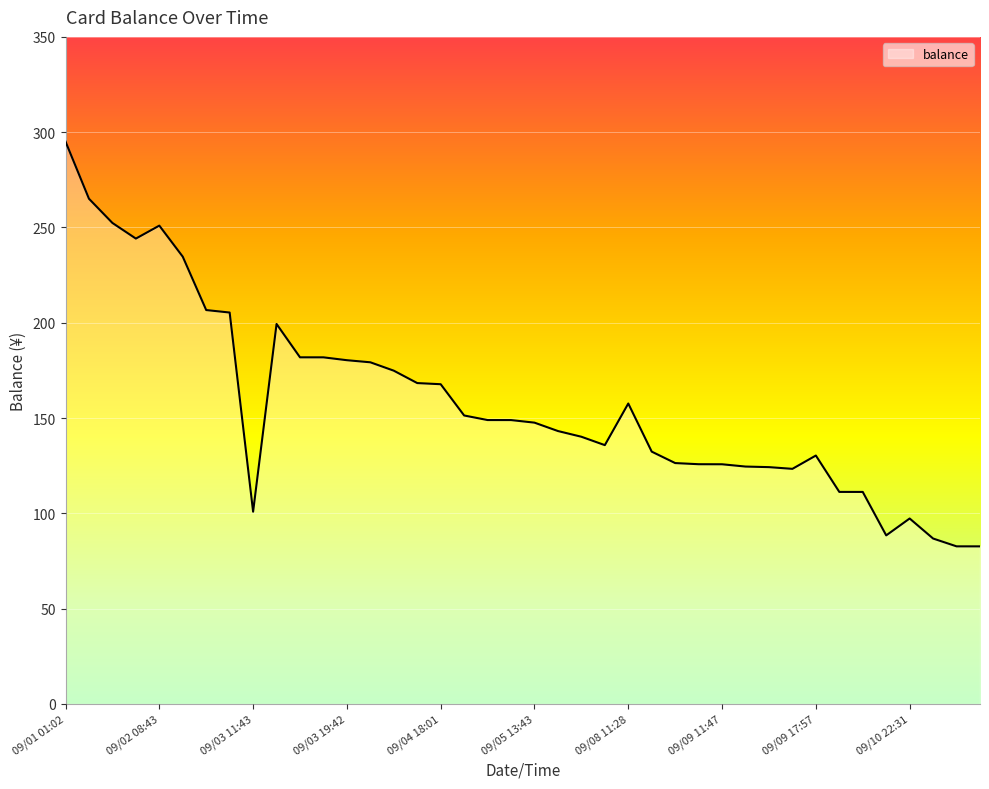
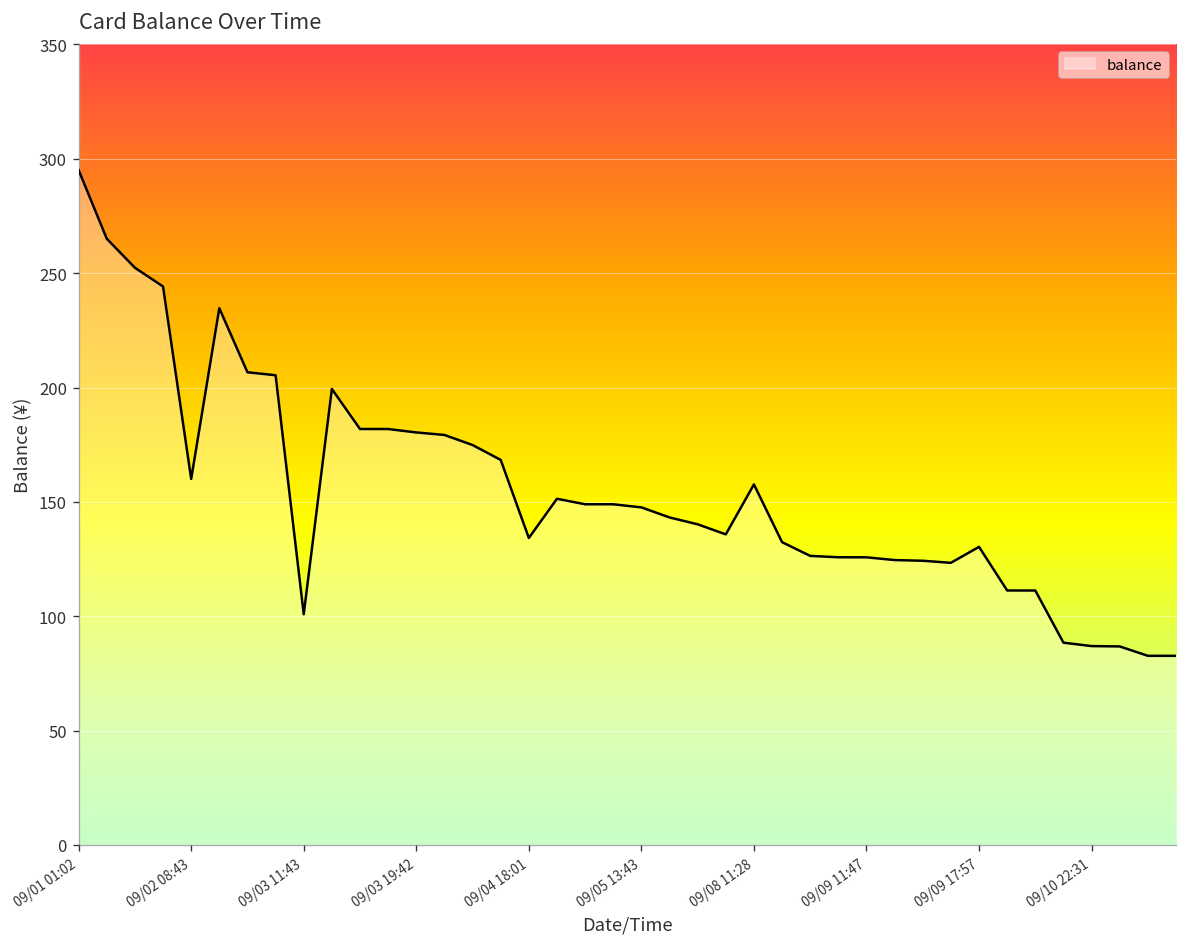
09/02 08:43: 251 -> 160
09/04 18:01: 168 -> 134
09/10 22:31: 97 -> 87
